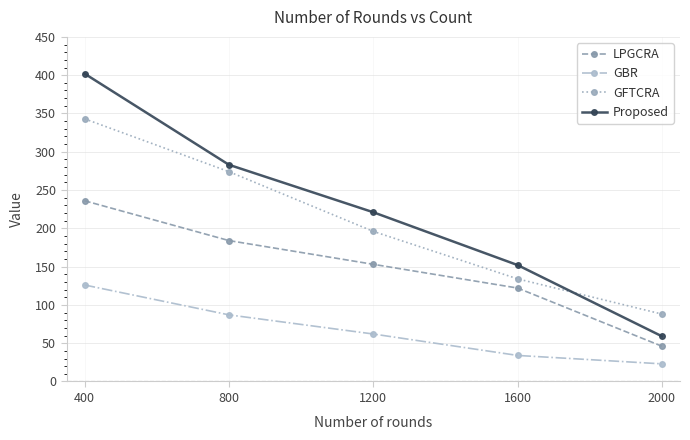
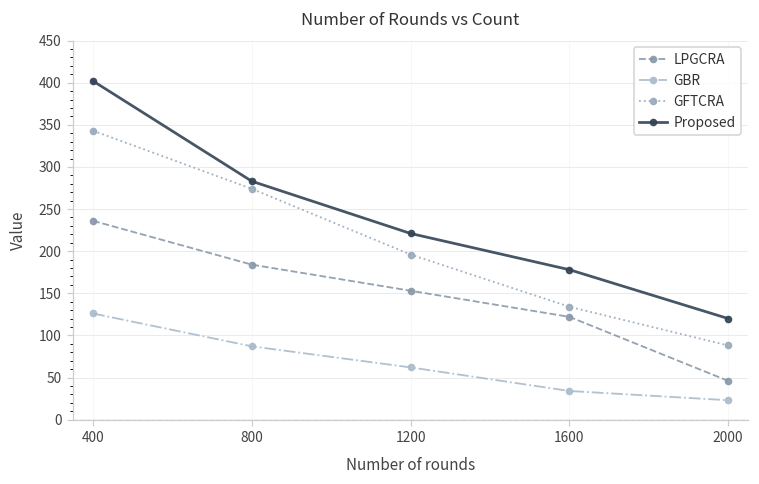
Proposed, 1600: 150 -> 180
Proposed, 2000: 60 -> 120
